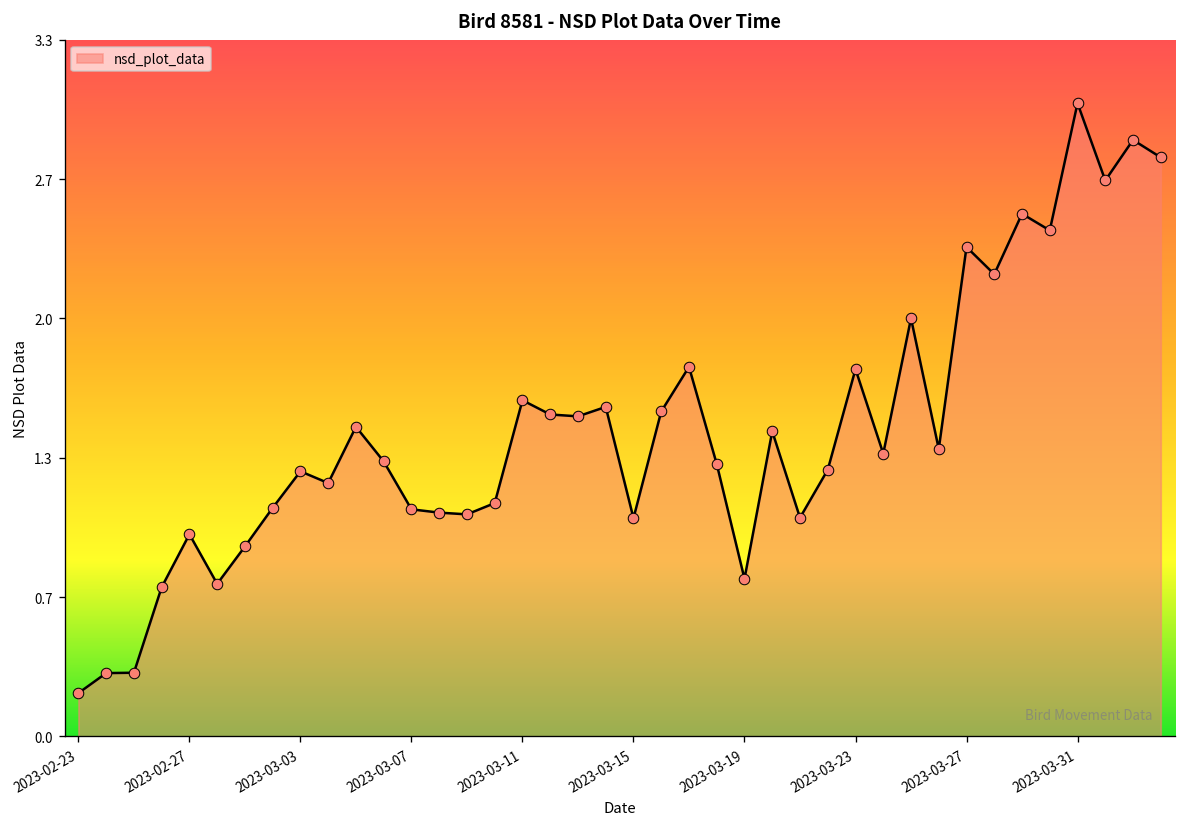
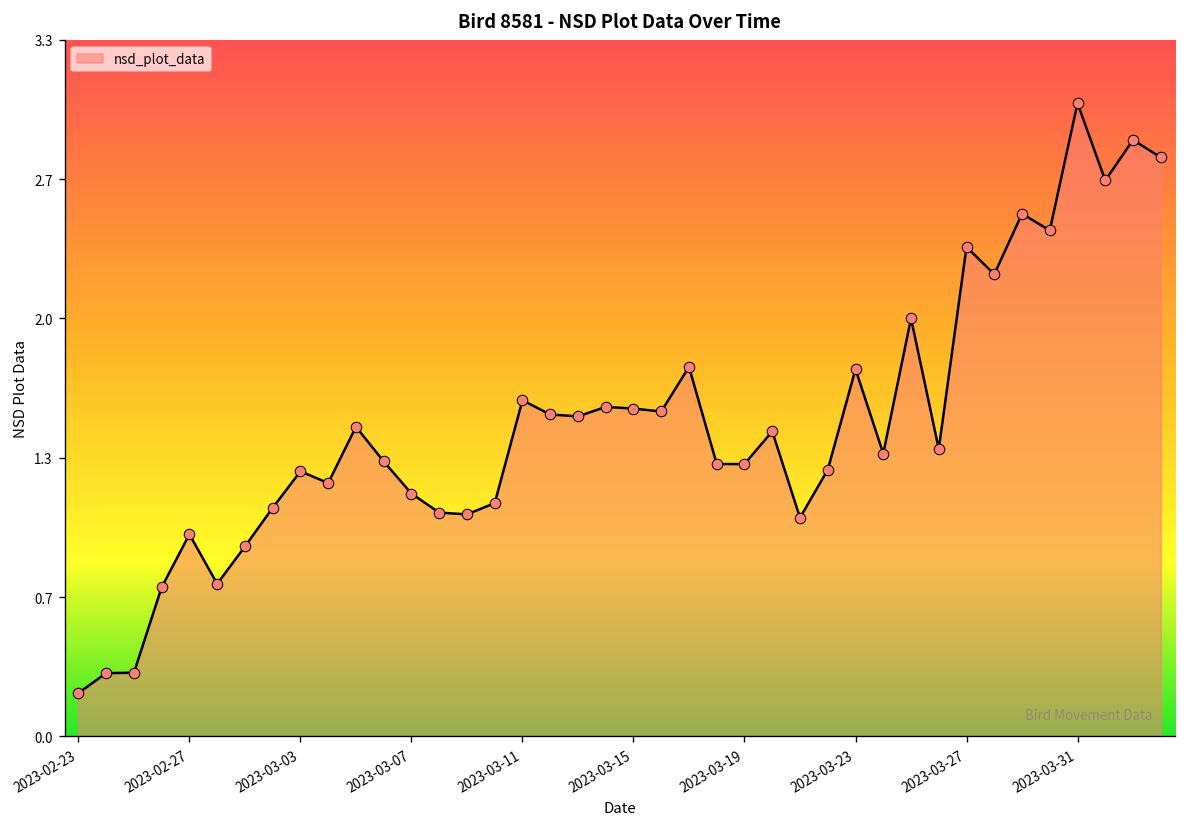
2023-03-07: 1.09 -> 1.16
2023-03-15: 1.05 -> 1.57
2023-03-19: 0.76 -> 1.31
